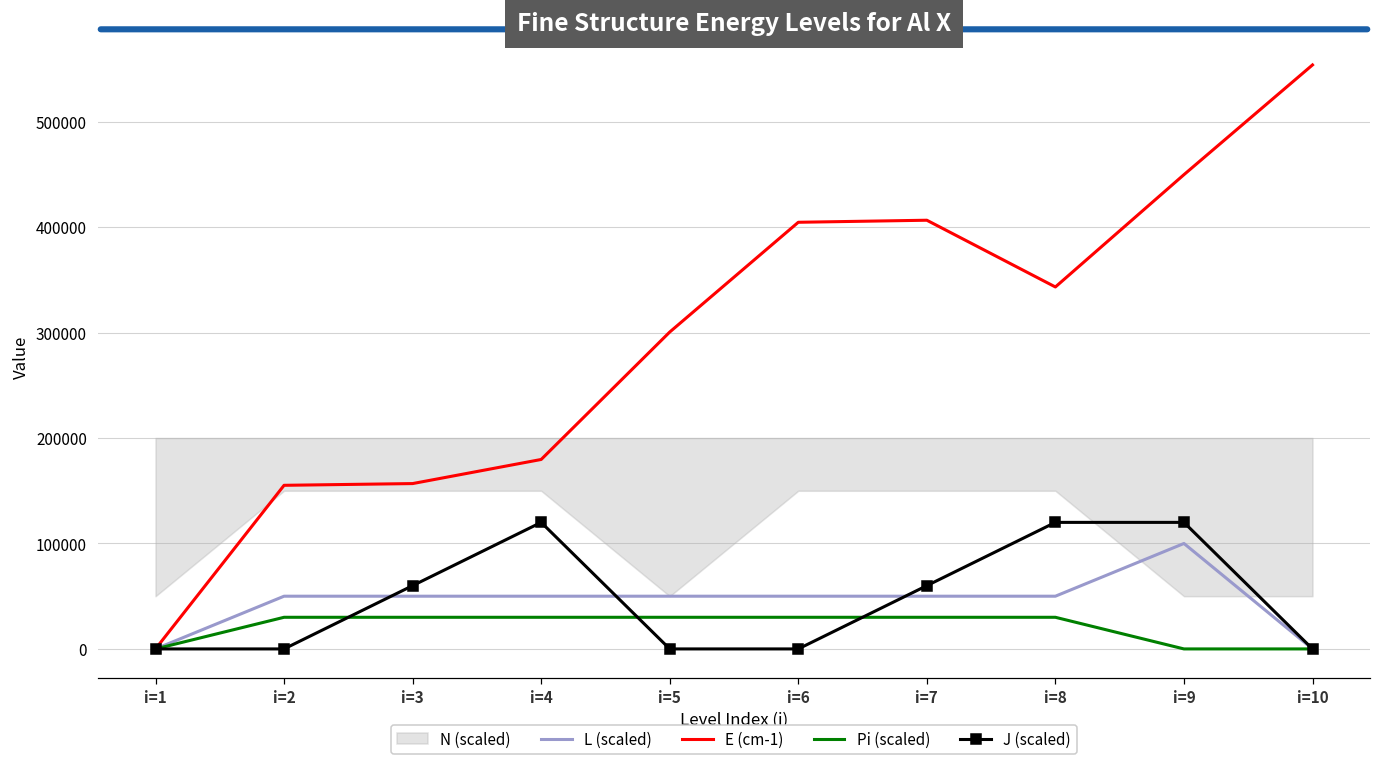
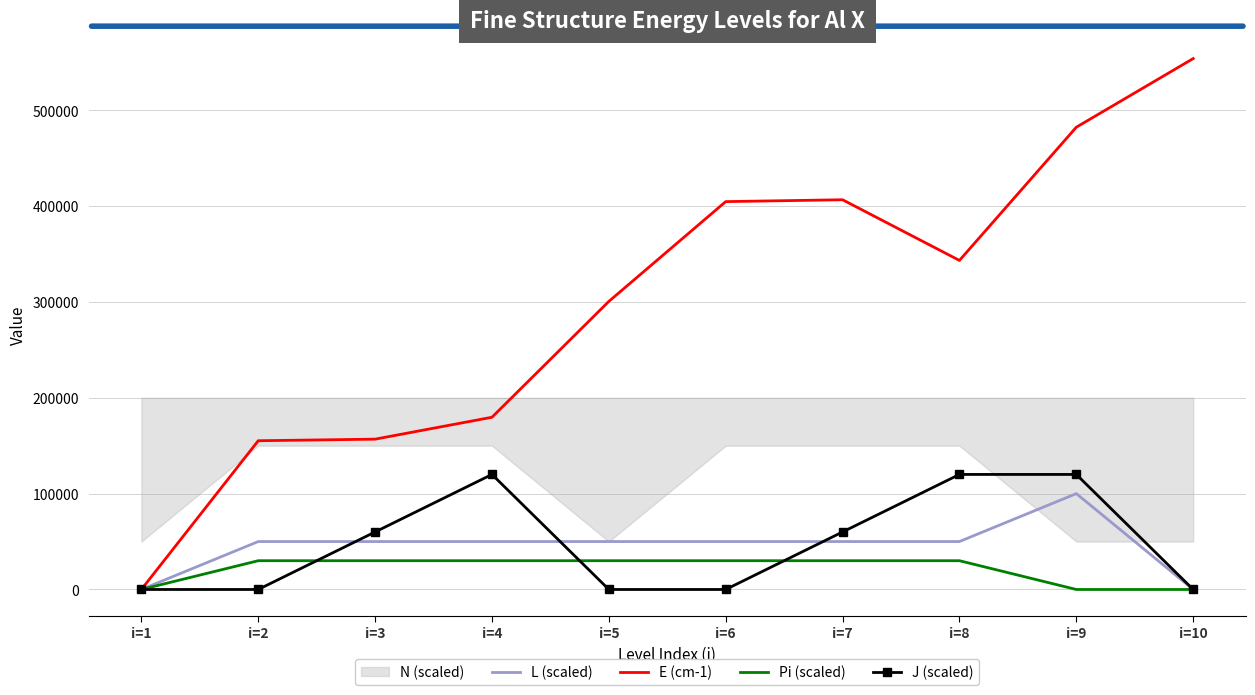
E (cm-1), i=9: 450000 -> 480000
